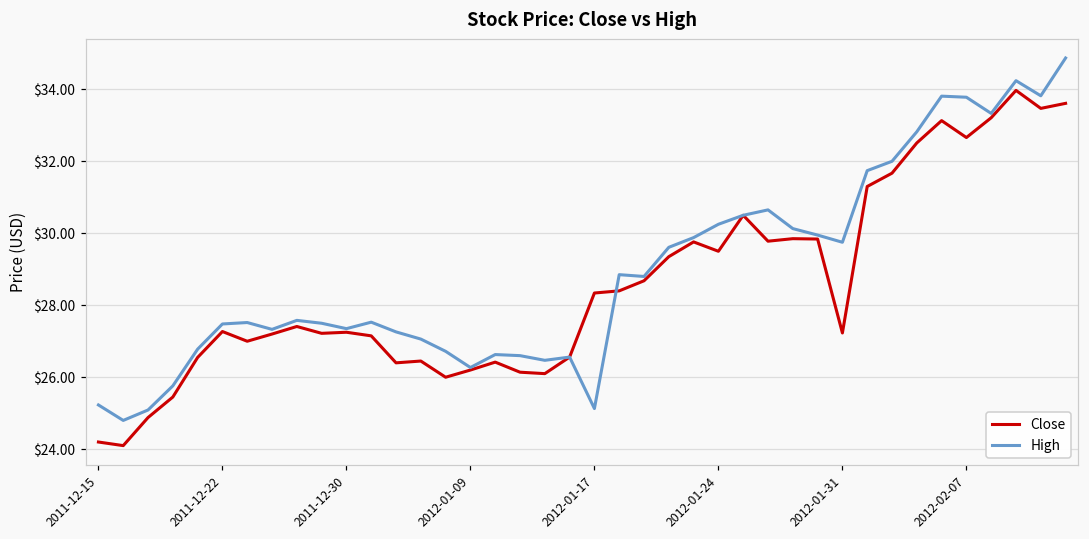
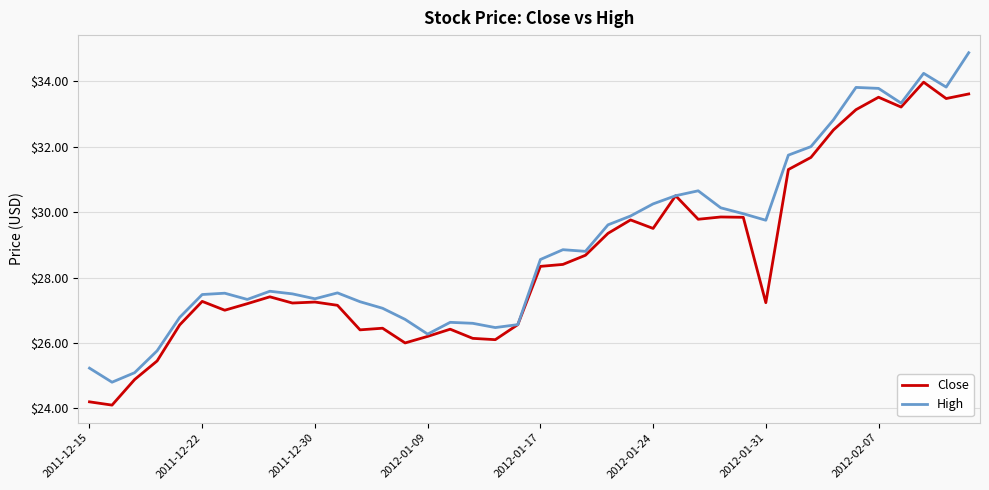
High, 2012-01-17: $25.1 -> $28.6
Close, 2012-02-07: $32.7 -> $33.5
